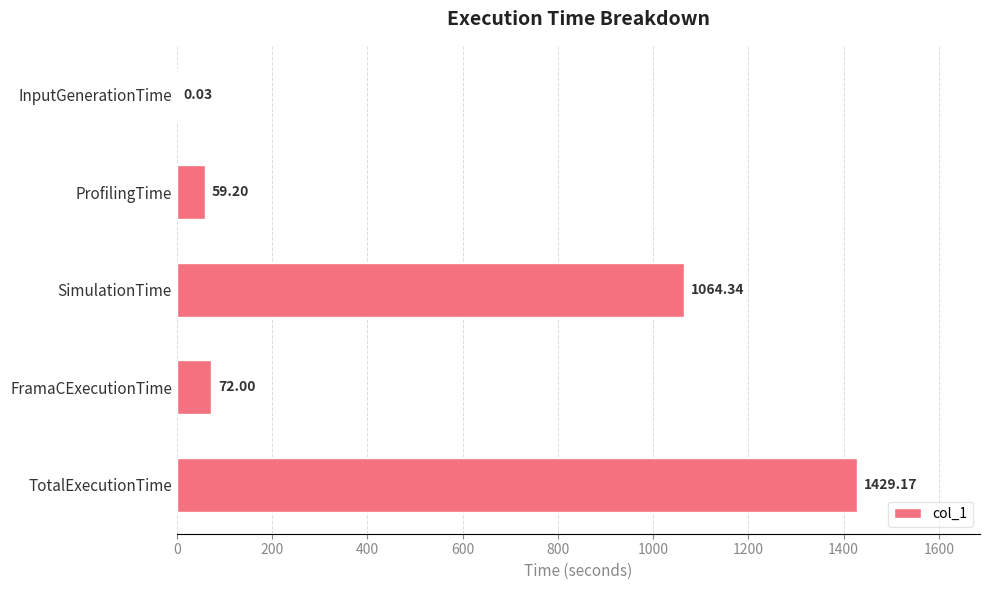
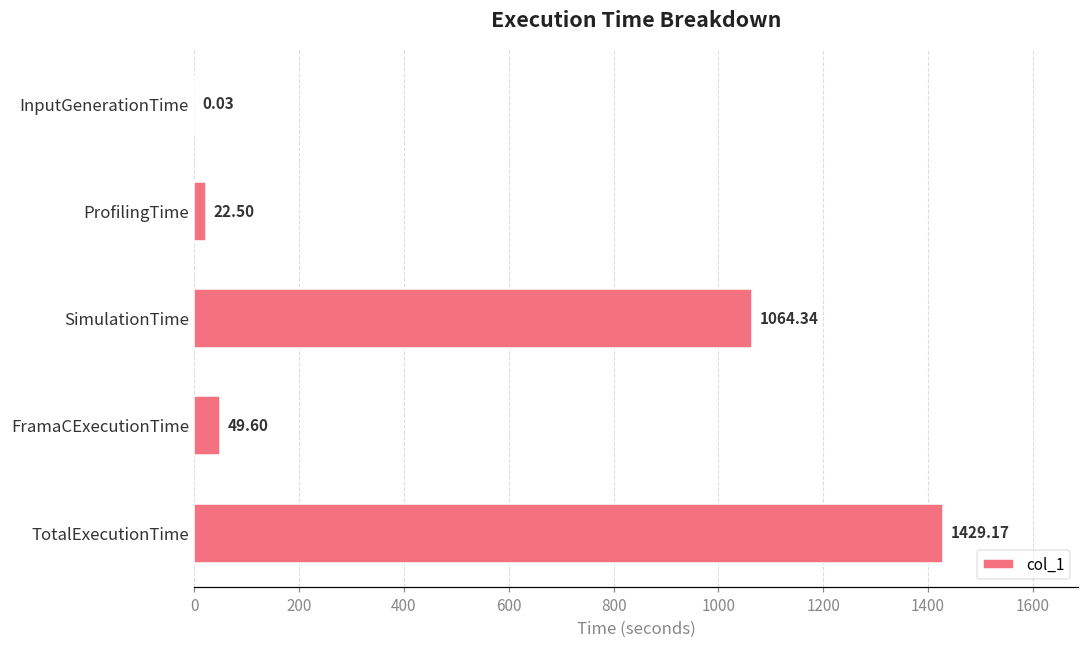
ProfilingTime: 59.20 -> 22.50
FramaCExecutionTime: 72.00 -> 49.60
